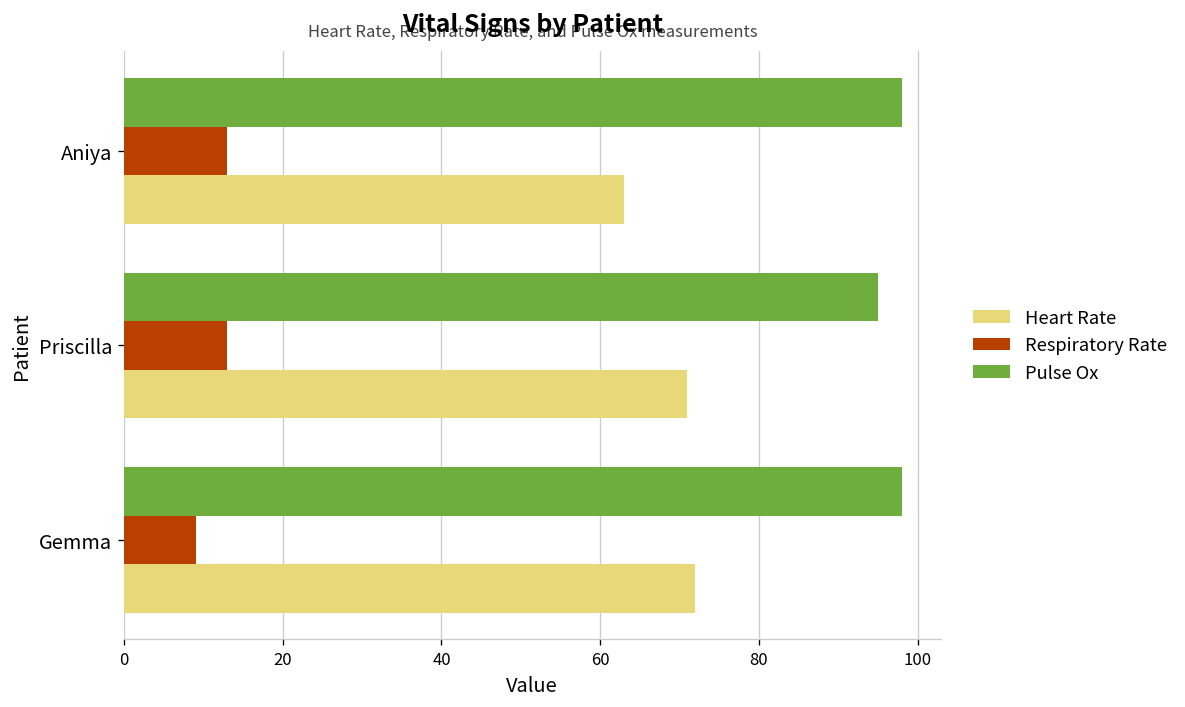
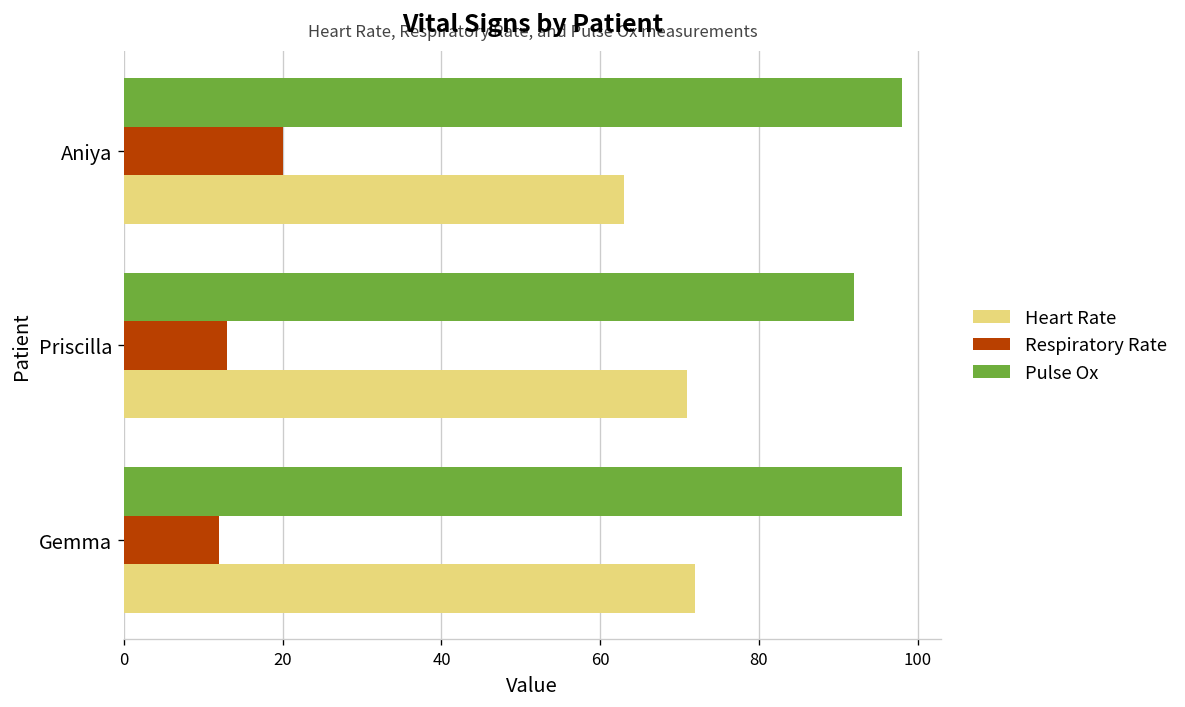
Respiratory Rate, Aniya: 13 -> 20
Pulse Ox, Priscilla: 95 -> 92
Respiratory Rate, Gemma: 9 -> 12
